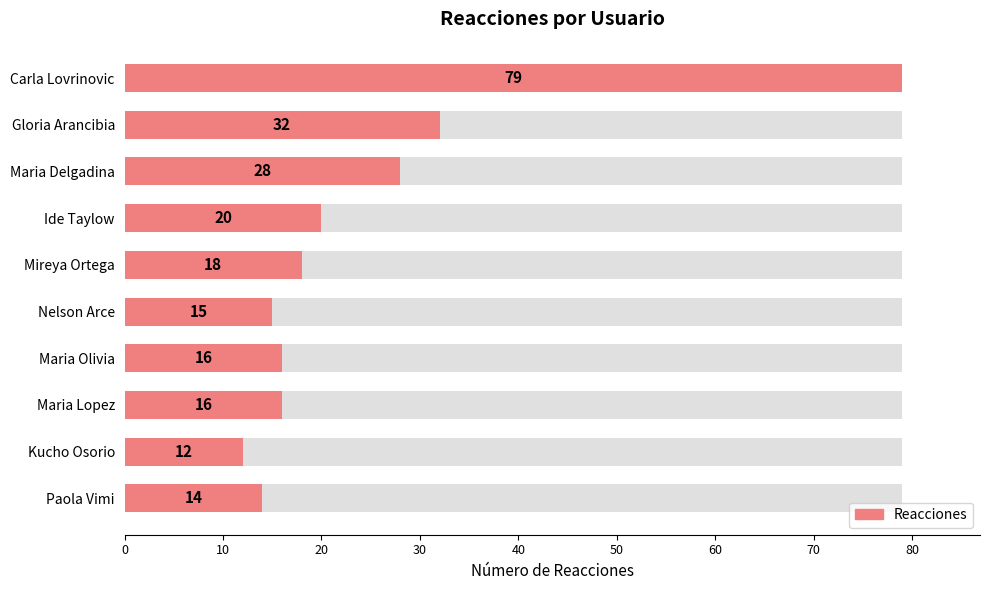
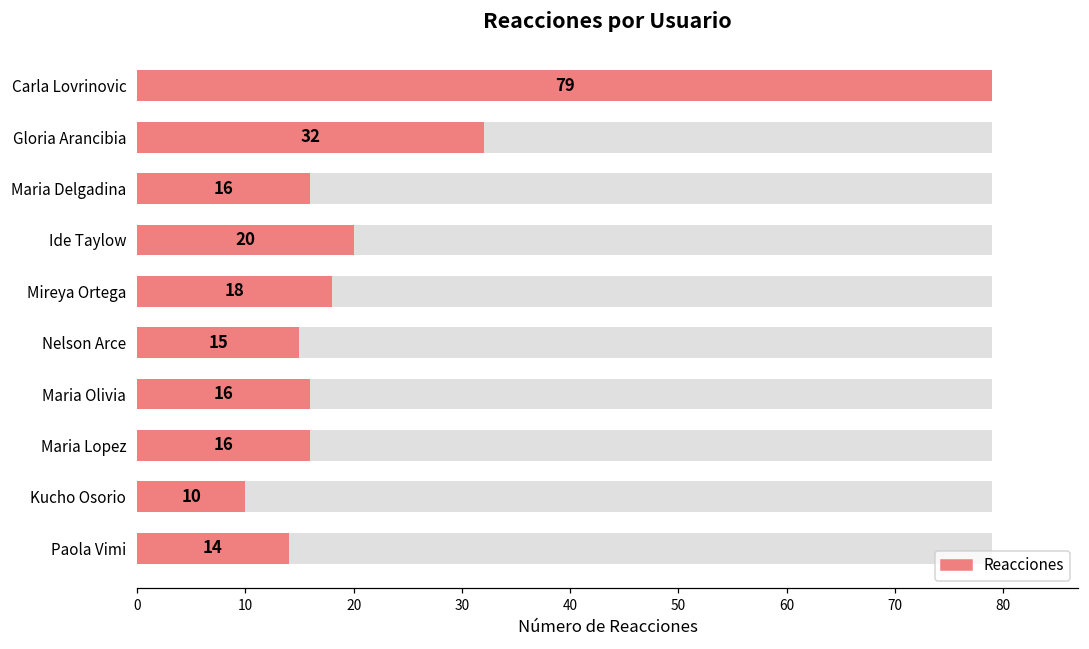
Reacciones, Maria Delgadina: 28 -> 16
Reacciones, Kucho Osorio: 12 -> 10
